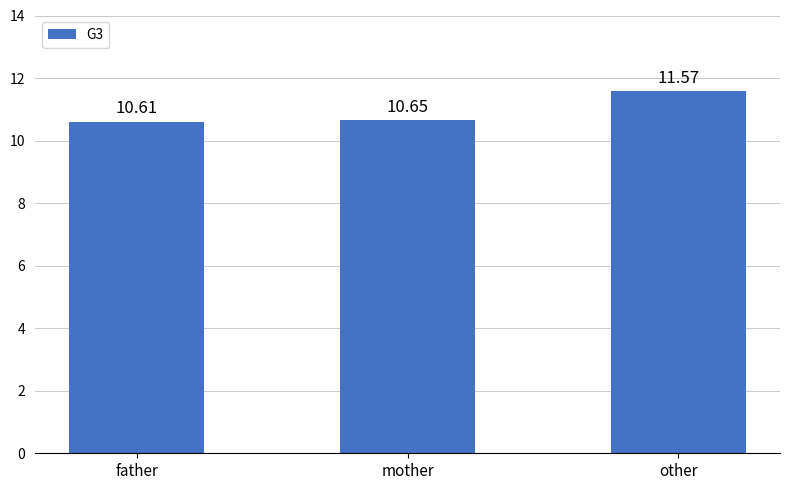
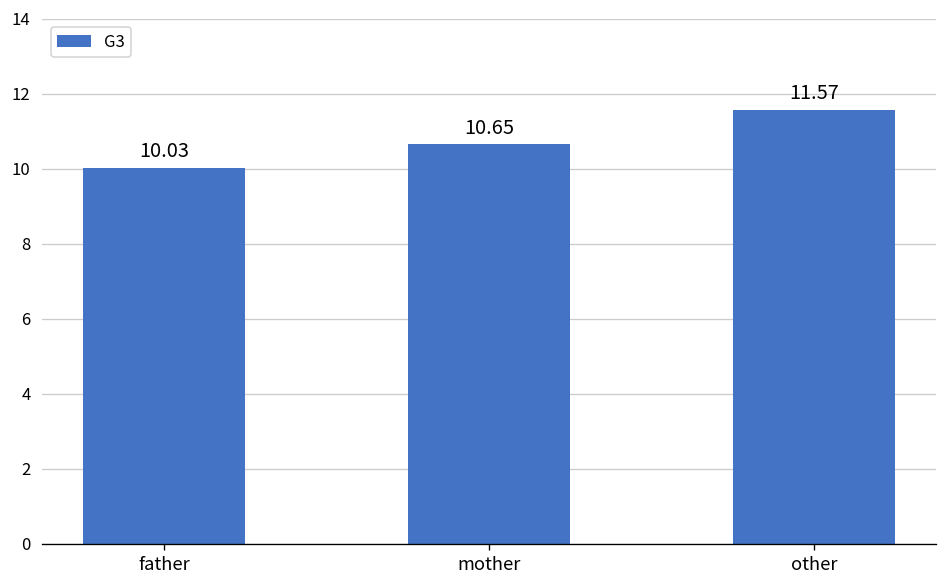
father: 10.61 -> 10.03
